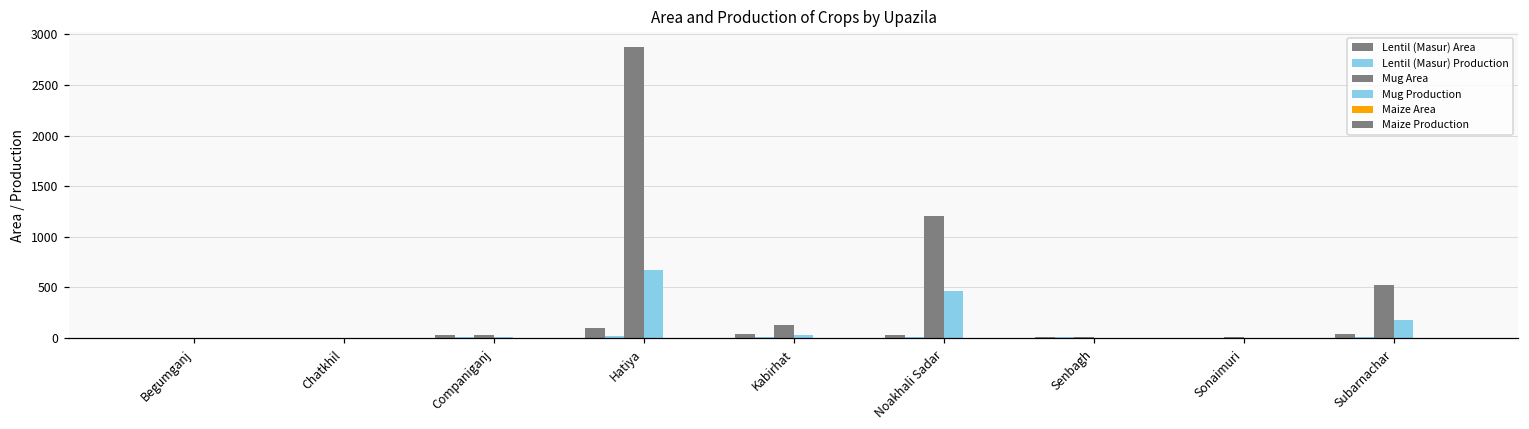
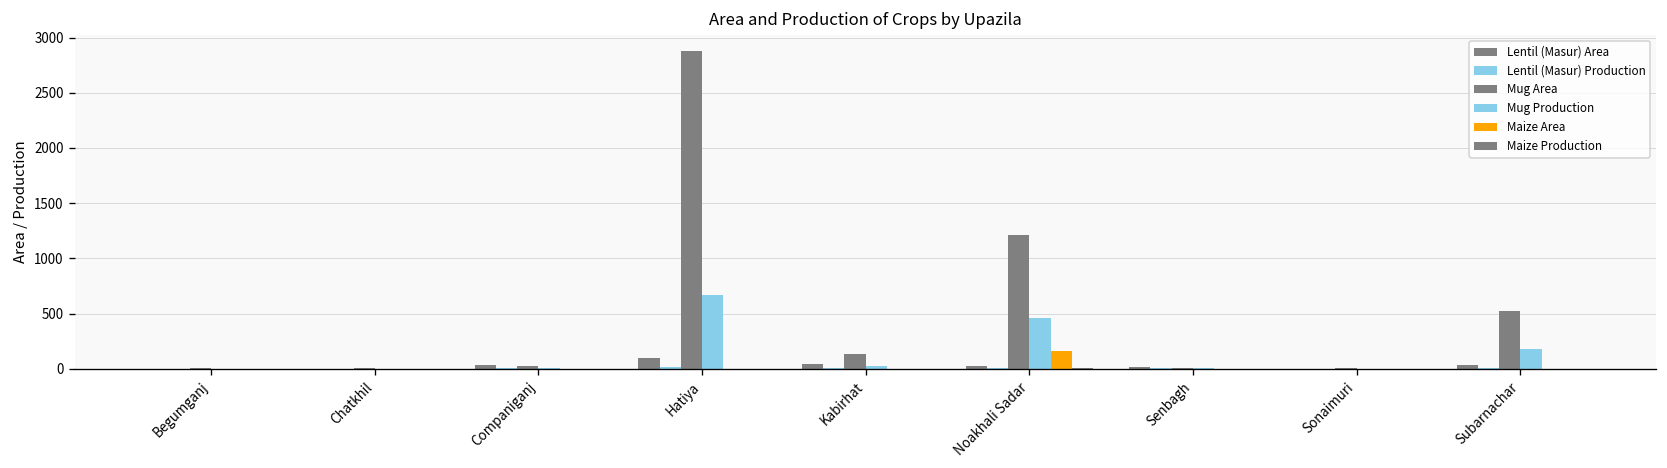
Maize Area, Noakhali Sadar: 0 -> 200
